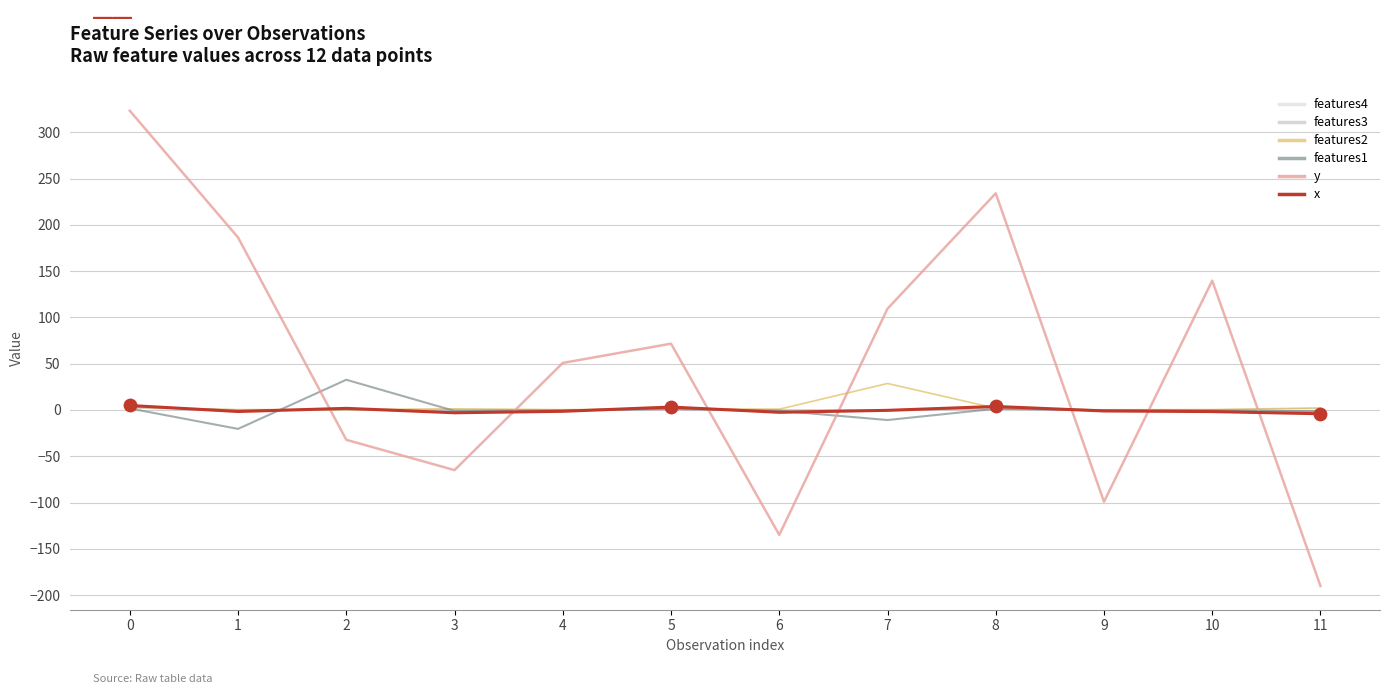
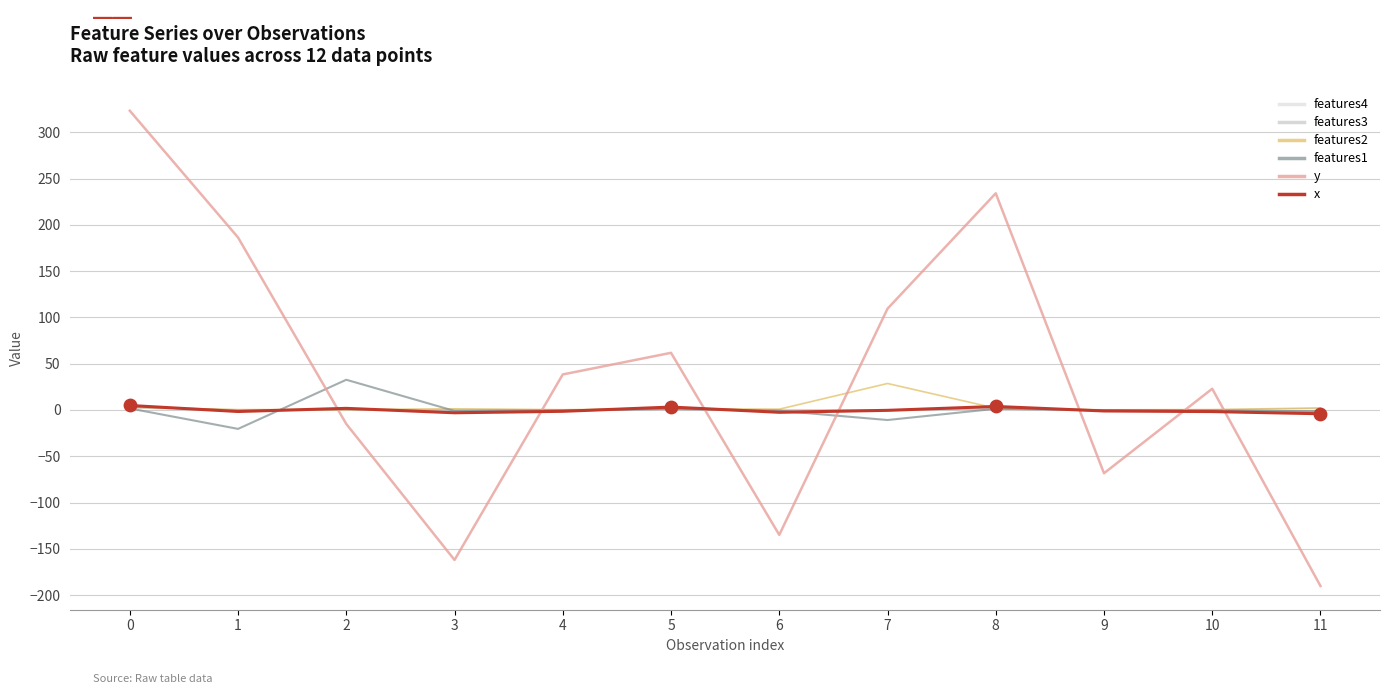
y, 2: -30 -> -20
y, 3: -60 -> -160
y, 4: 50 -> 40
y, 5: 70 -> 60
y, 9: -100 -> -70
y, 10: 140 -> 20
